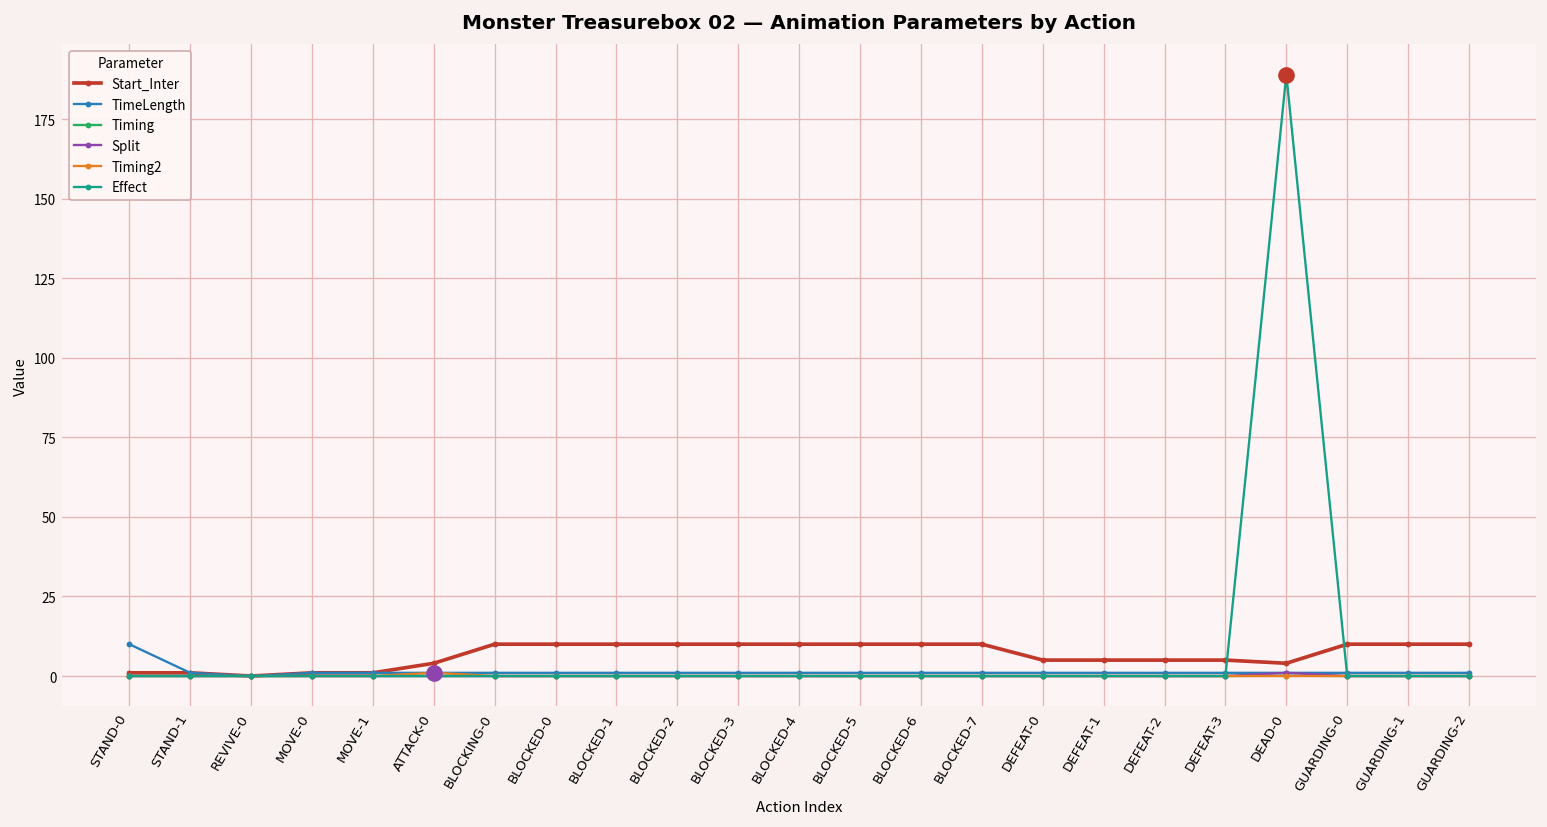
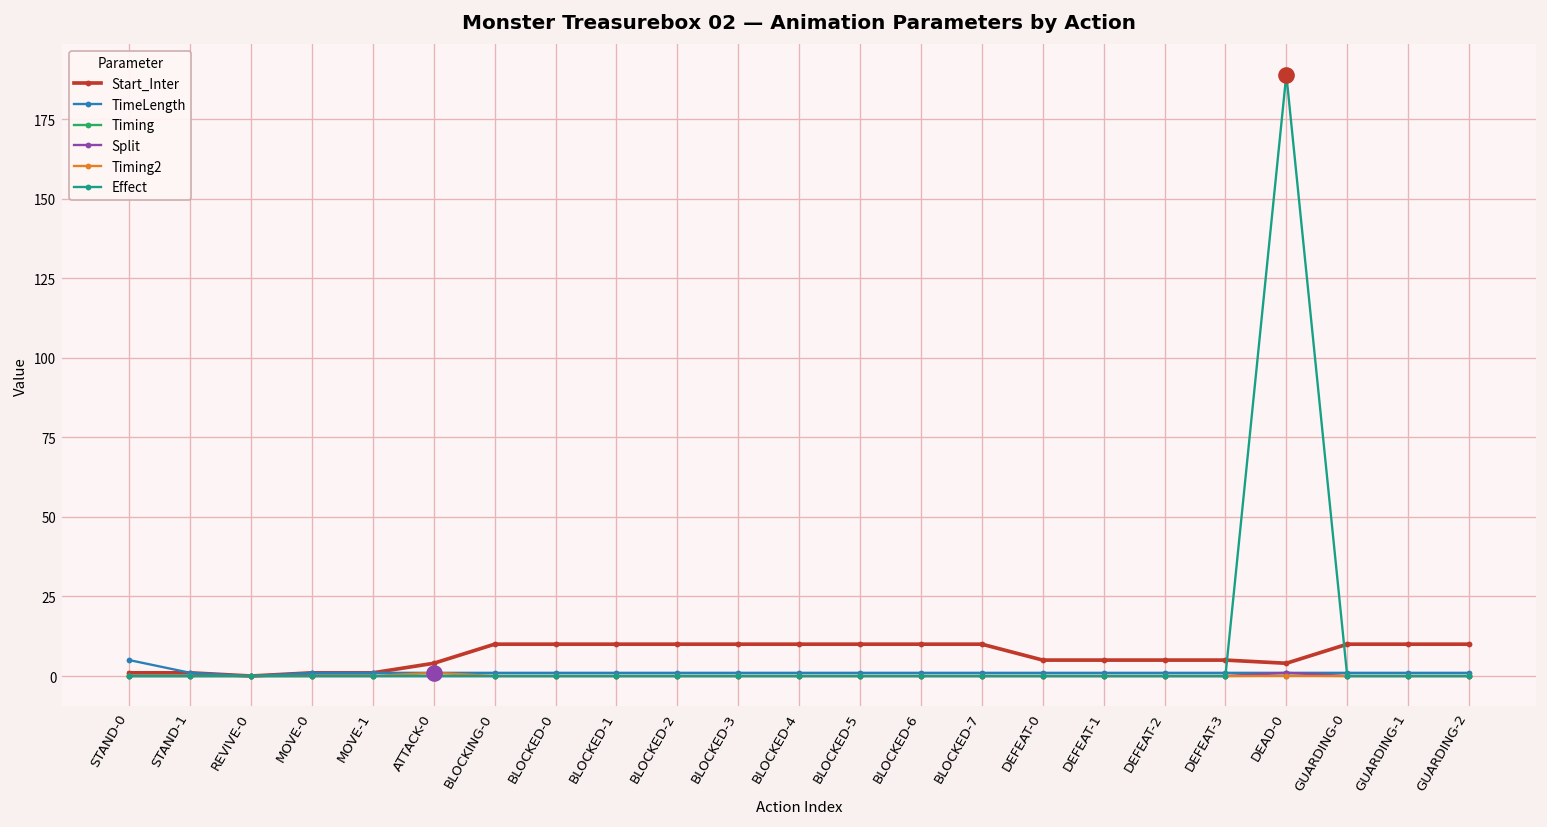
TimeLength, STAND-0: 10 -> 5
